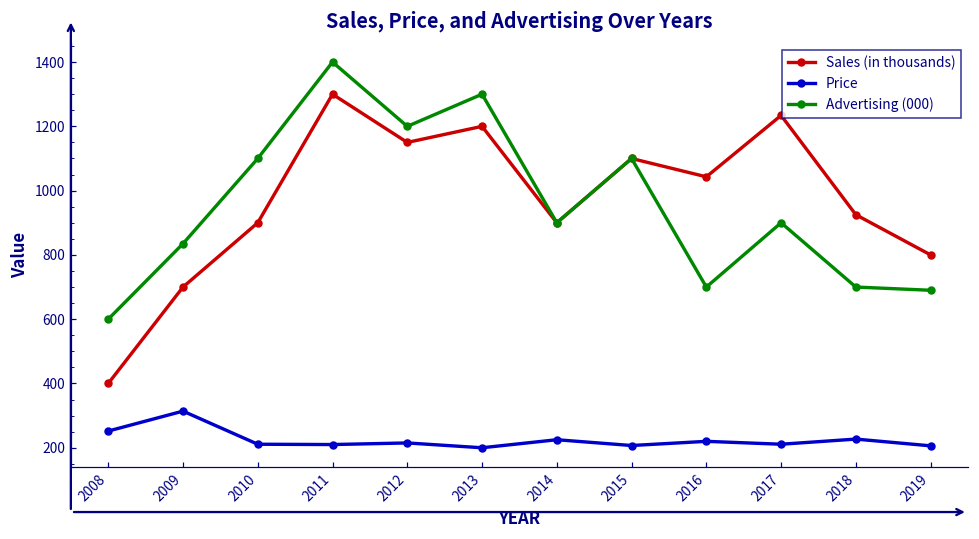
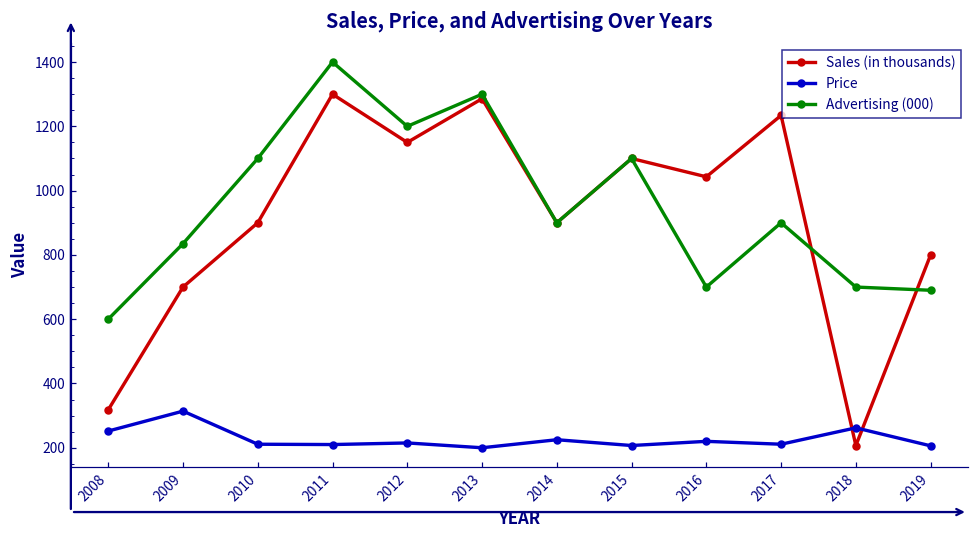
Sales (in thousands), 2008: 400 -> 320
Sales (in thousands), 2013: 1200 -> 1290
Sales (in thousands), 2018: 930 -> 210
Price, 2018: 230 -> 260
